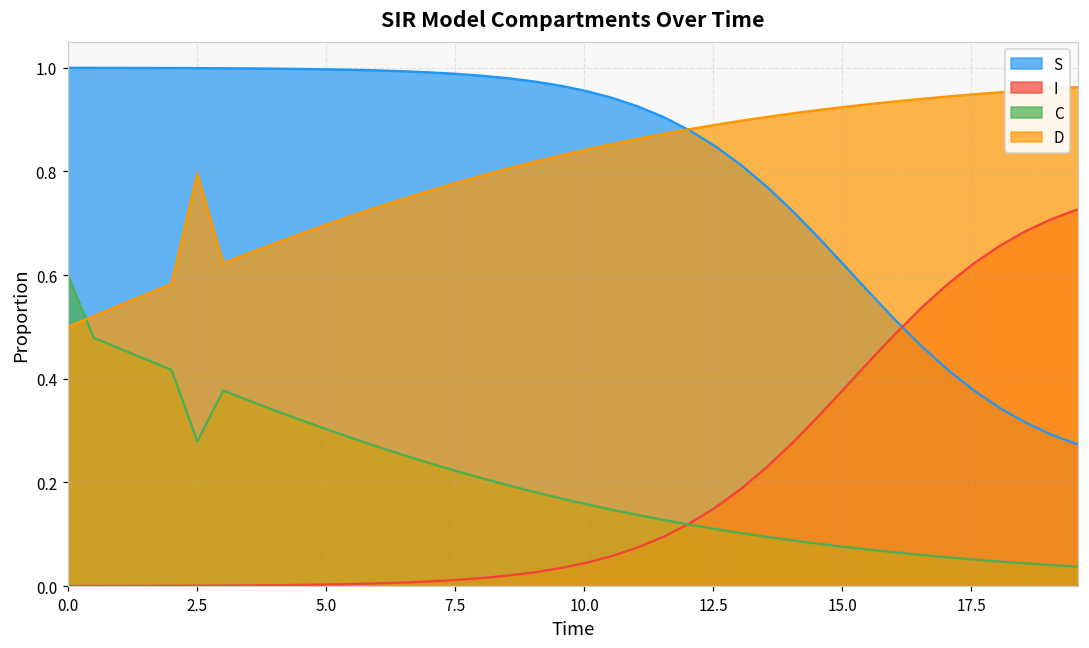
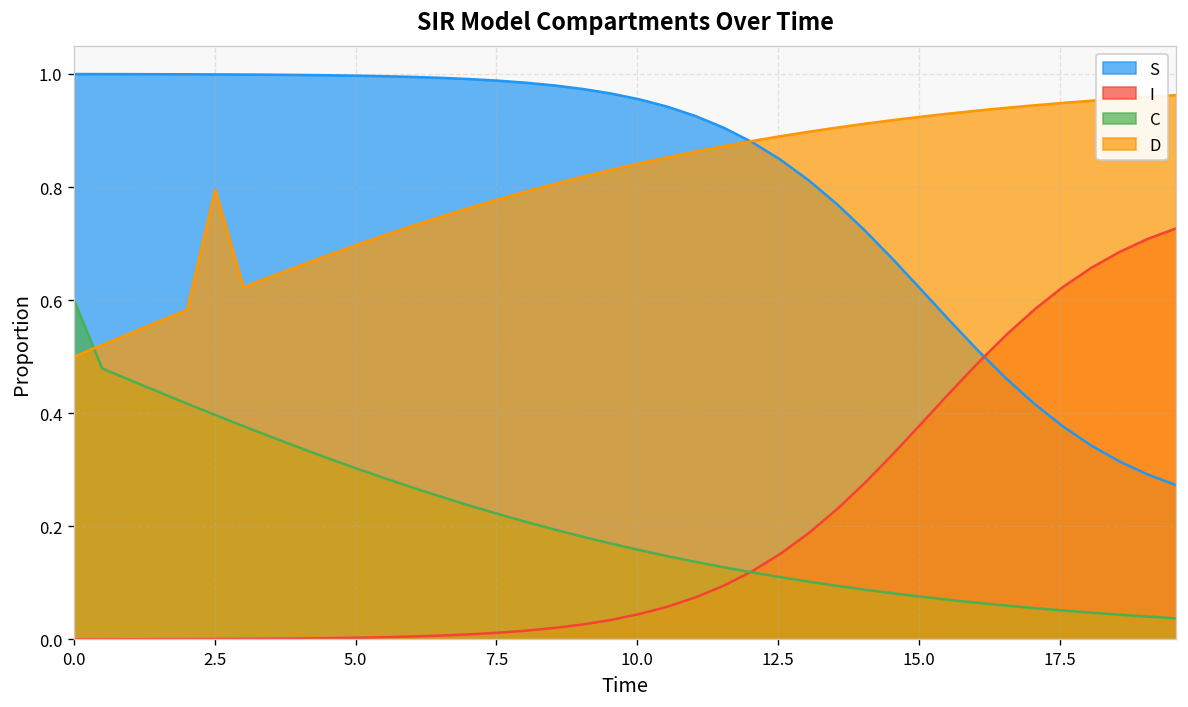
C, 2.5: 0.28 -> 0.40
